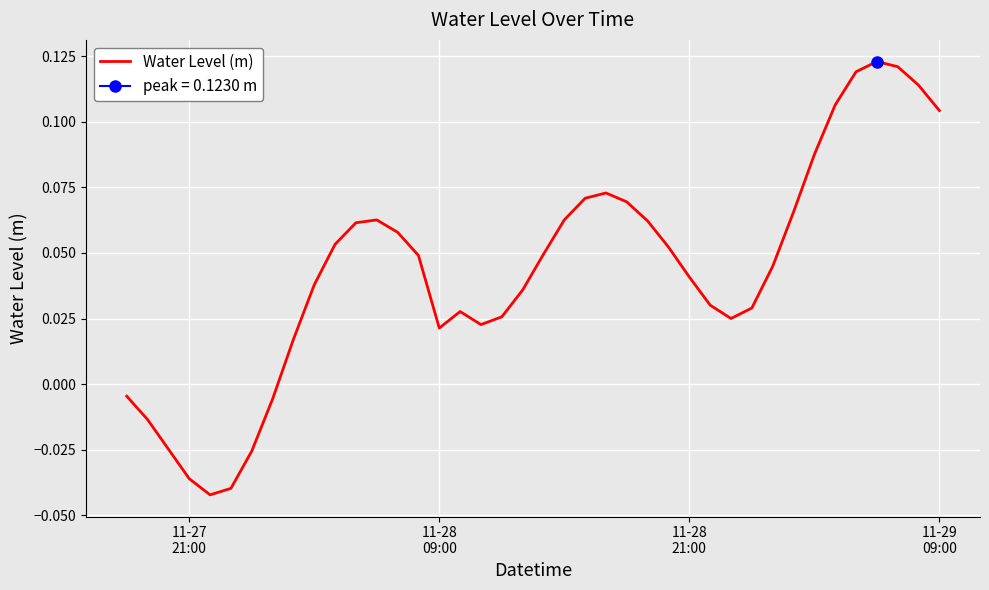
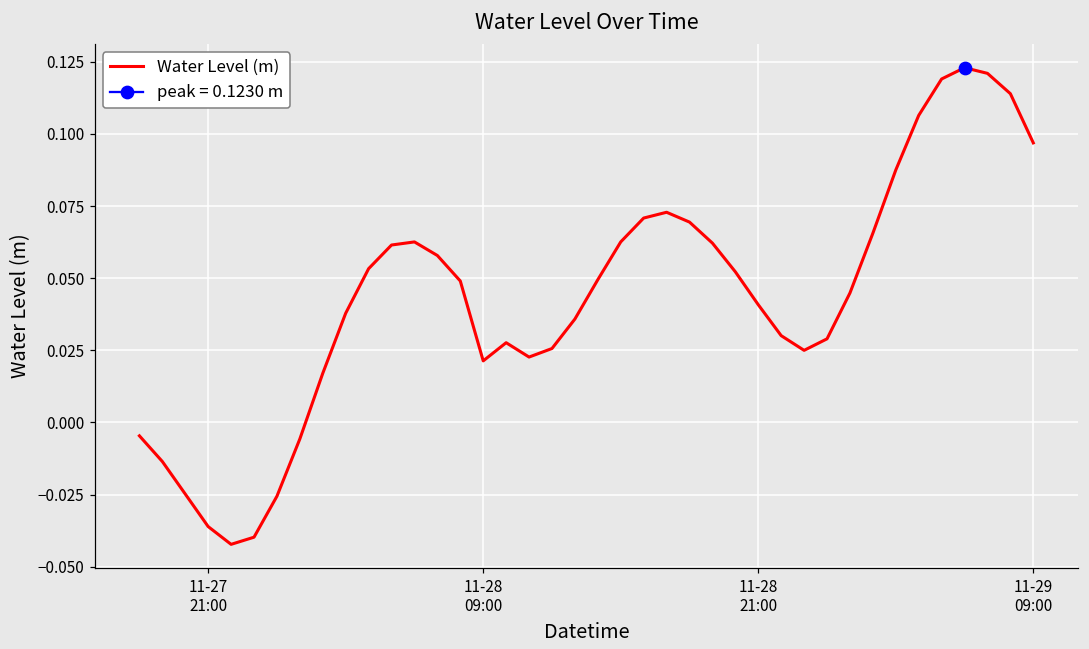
Water Level (m), 11-29 09:00: 0.104 -> 0.097
